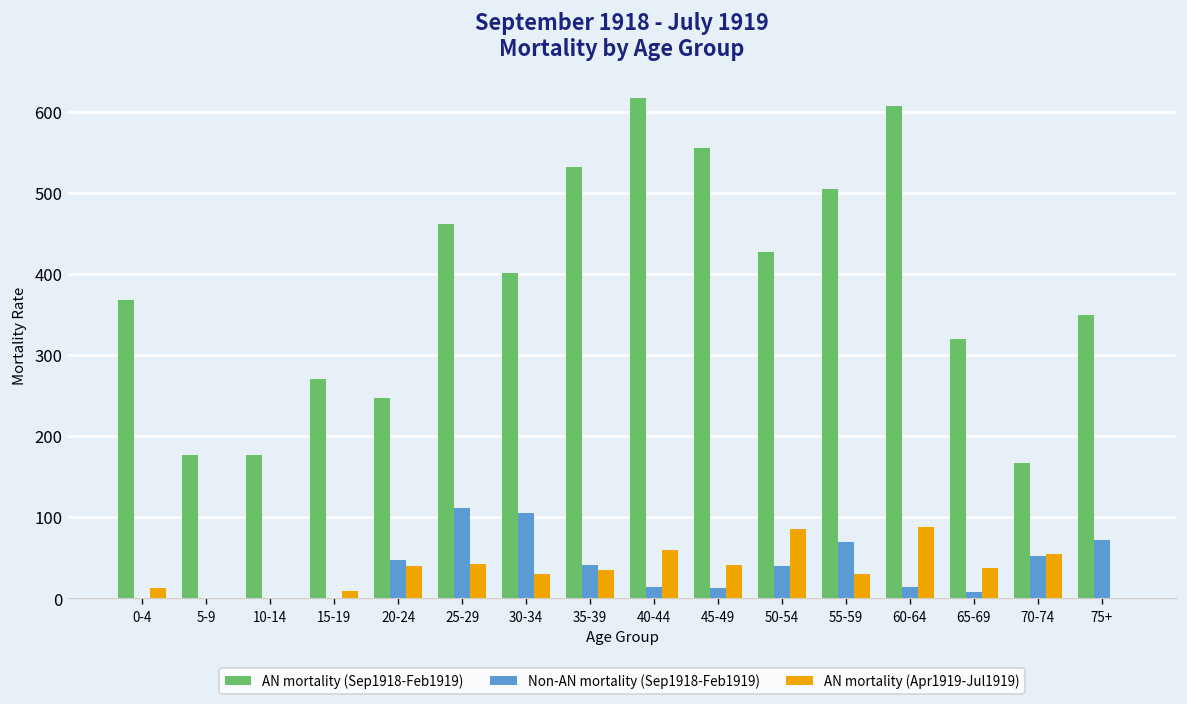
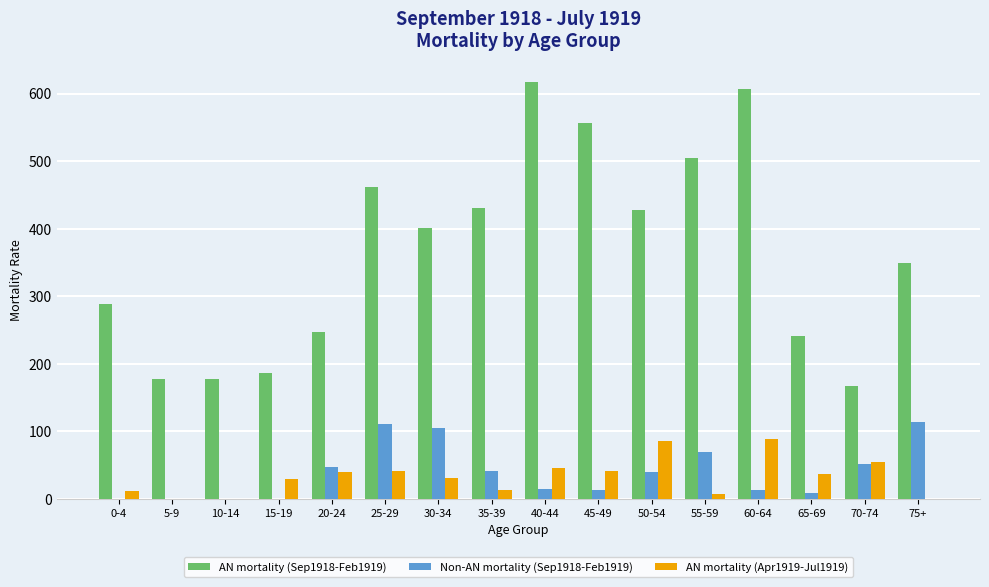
AN mortality (Sep1918-Feb1919), 0-4: 370 -> 290
AN mortality (Sep1918-Feb1919), 15-19: 270 -> 190
AN mortality (Apr1919-Jul1919), 15-19: 10 -> 30
AN mortality (Sep1918-Feb1919), 35-39: 530 -> 430
AN mortality (Apr1919-Jul1919), 35-39: 30 -> 10
AN mortality (Apr1919-Jul1919), 40-44: 60 -> 50
AN mortality (Apr1919-Jul1919), 55-59: 30 -> 10
AN mortality (Sep1918-Feb1919), 65-69: 320 -> 240
Non-AN mortality (Sep1918-Feb1919), 75+: 70 -> 110
